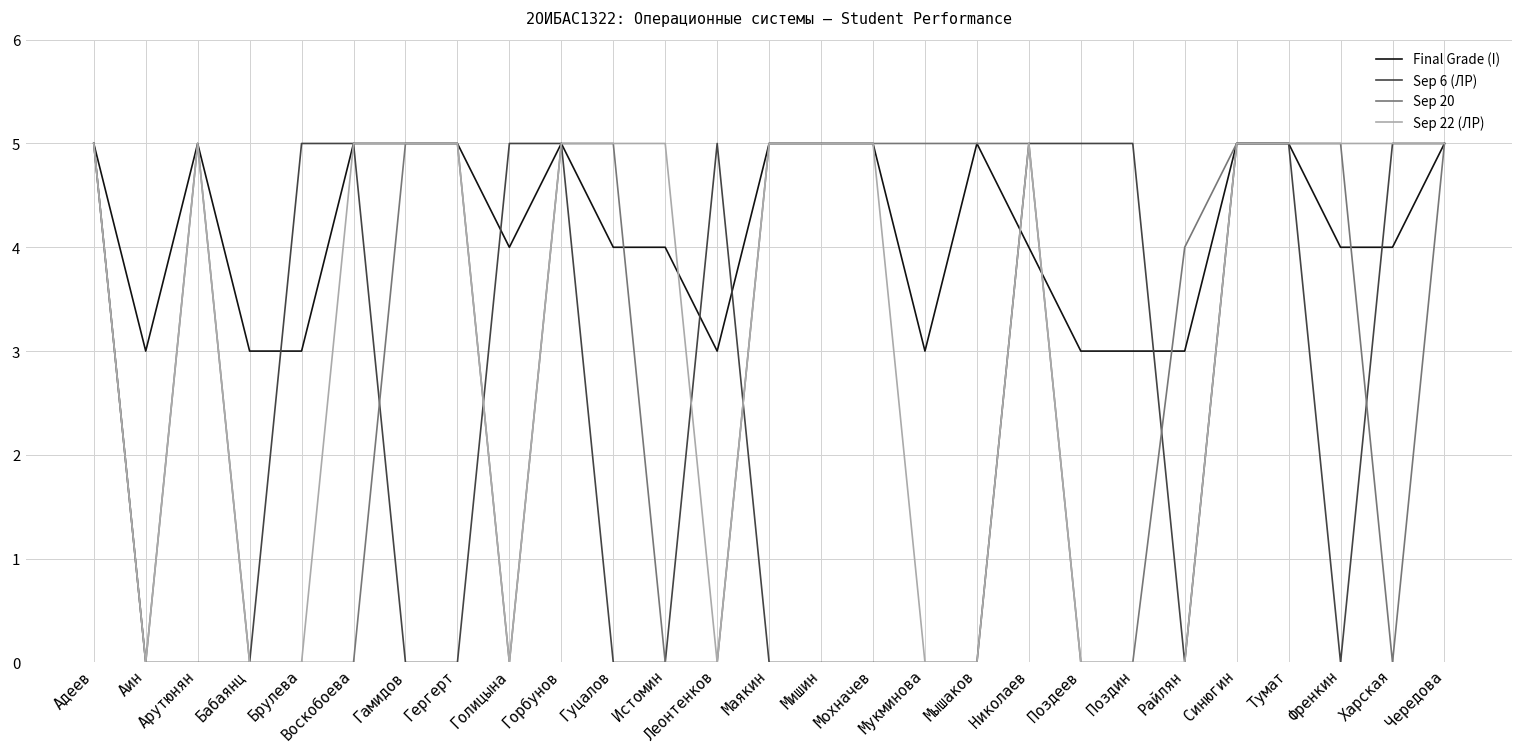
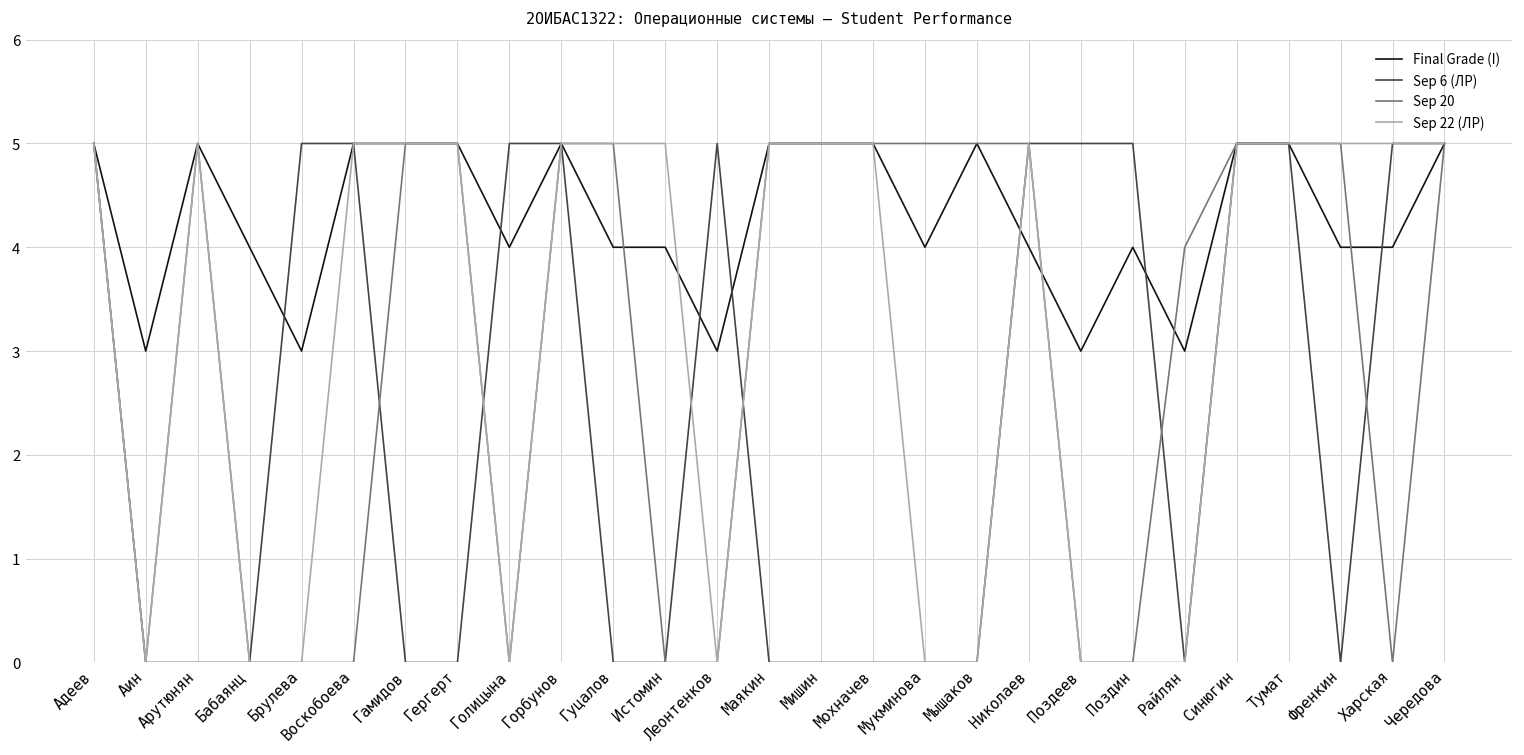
Final Grade (I), Бабаянц: 3 -> 4
Final Grade (I), Мукминова: 3 -> 4
Final Grade (I), Поздин: 3 -> 4
